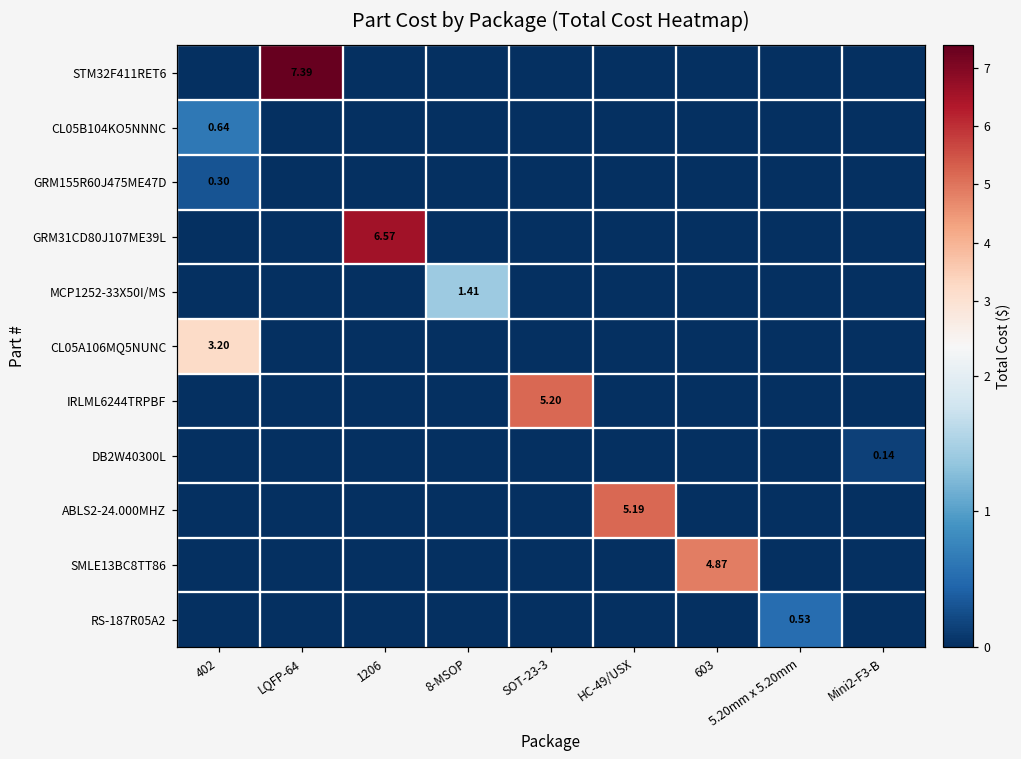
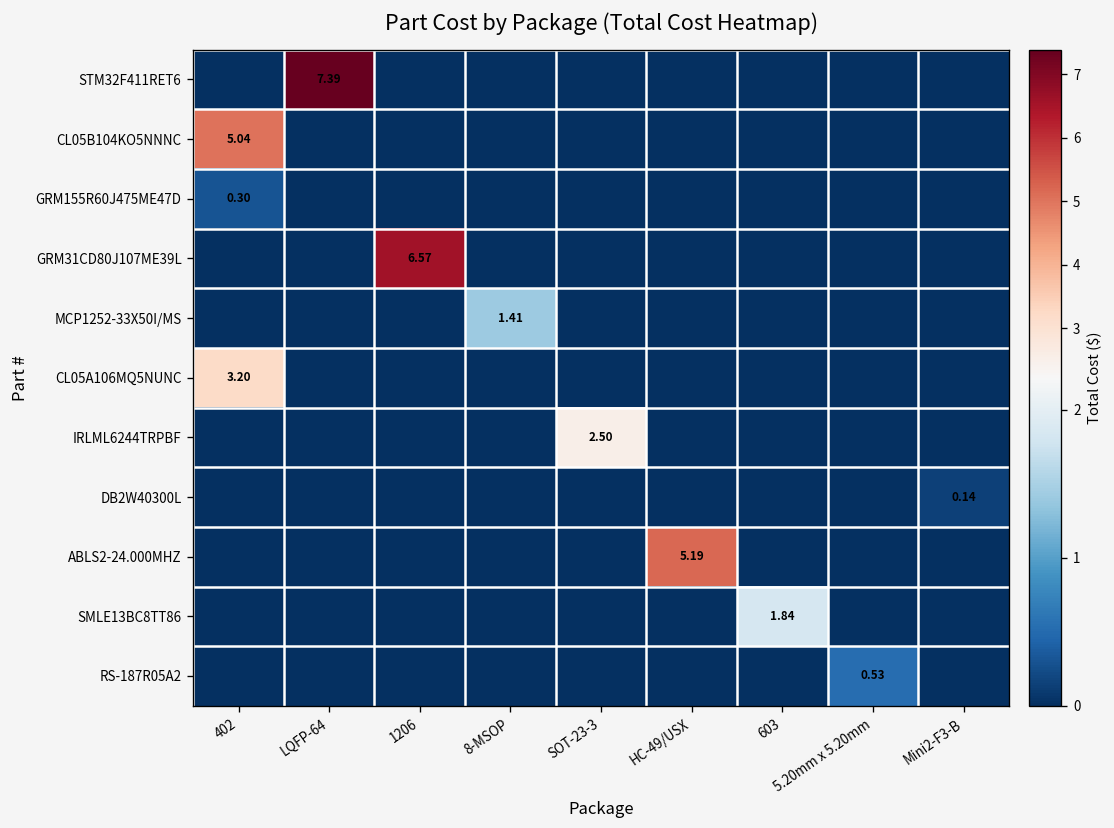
CL05B104KO5NNNC, 402: 0.64 -> 5.04
IRLML6244TRPBF, SOT-23-3: 5.20 -> 2.50
SMLE13BC8TT86, 603: 4.87 -> 1.84
